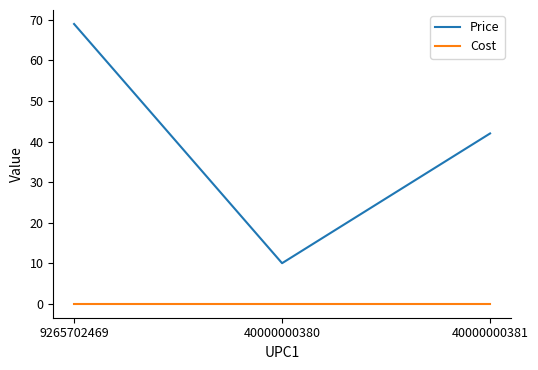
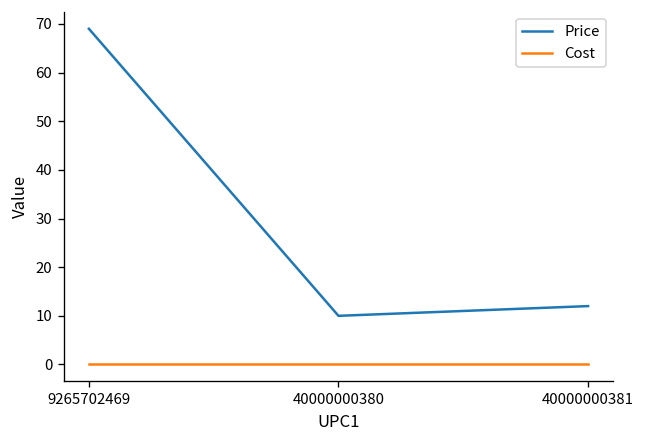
Price, 40000000381: 42 -> 12
